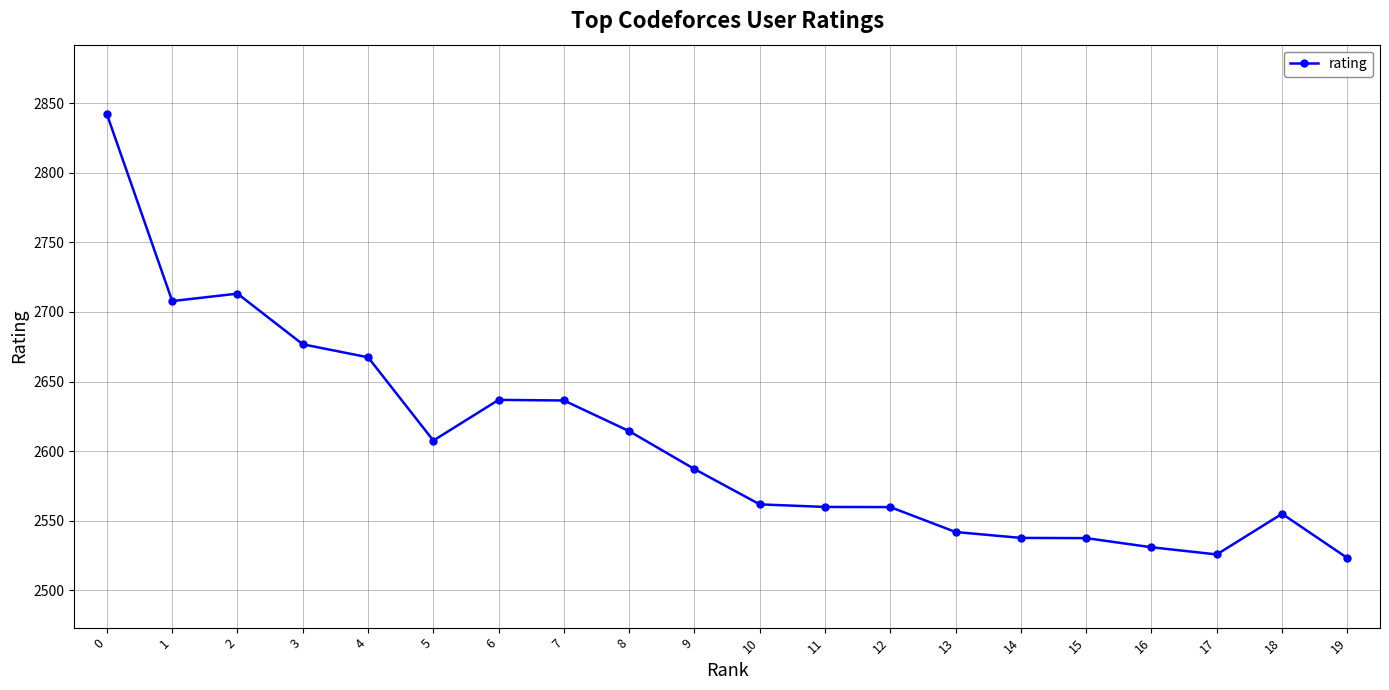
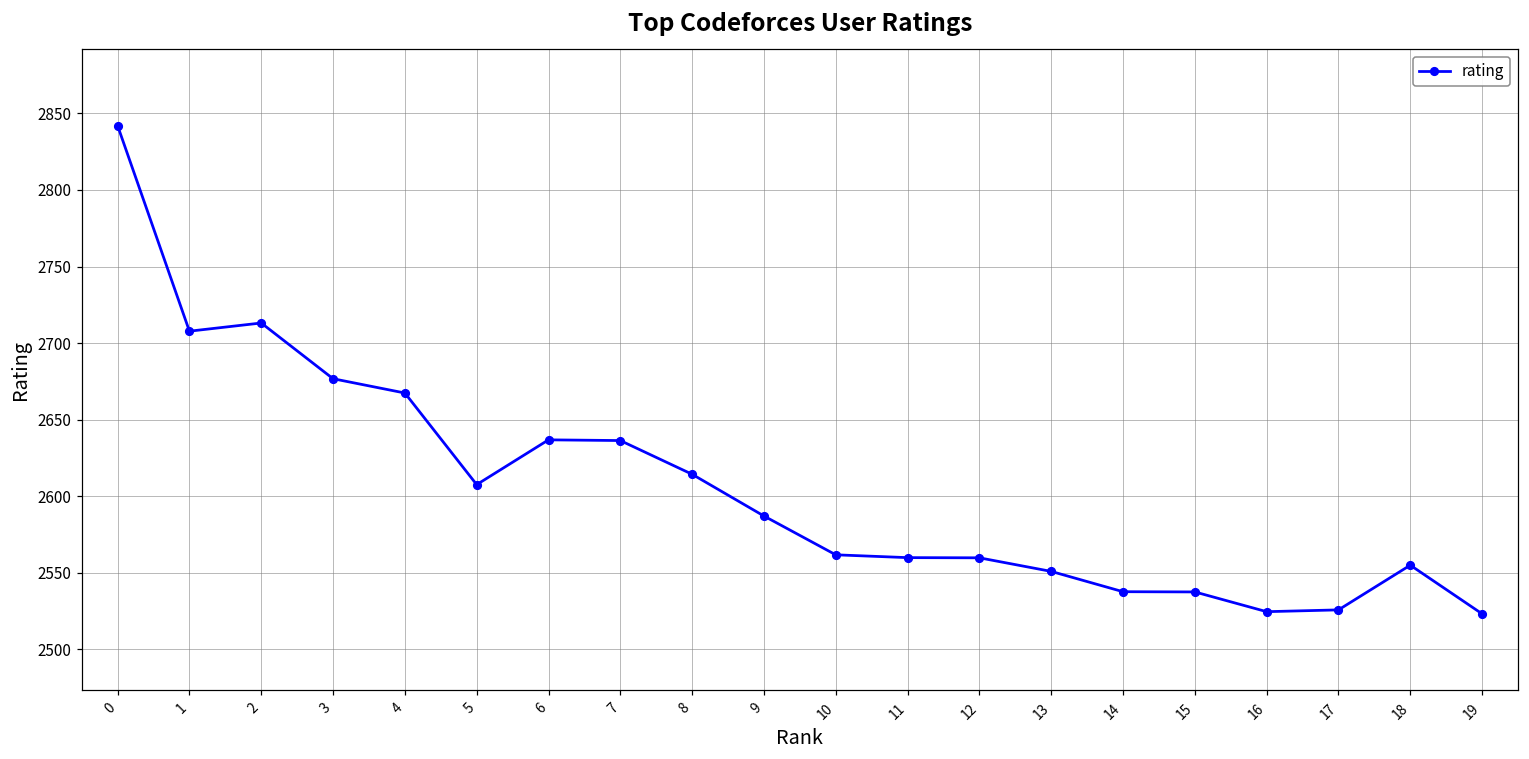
13: 2542 -> 2551
16: 2531 -> 2525
